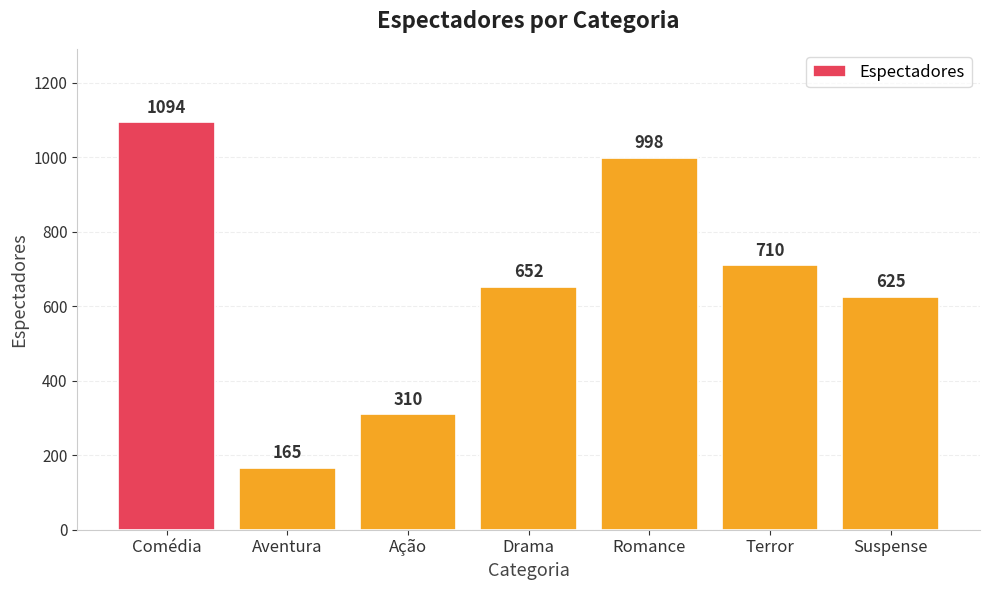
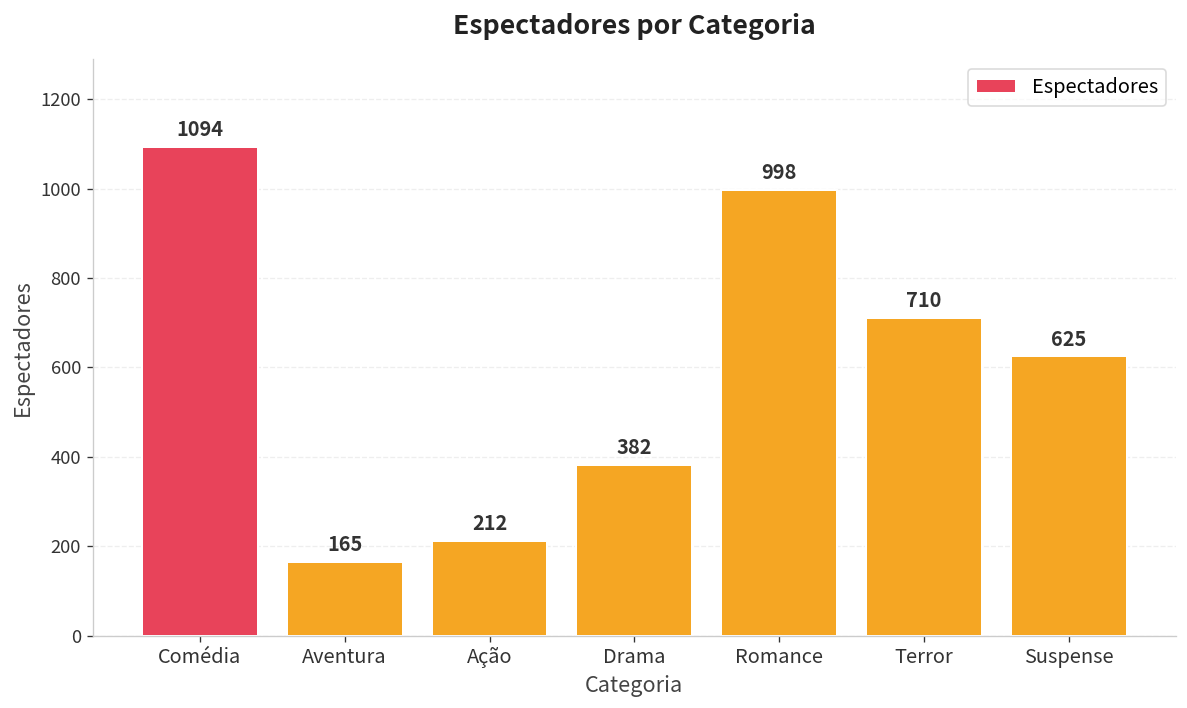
Ação: 310 -> 212
Drama: 652 -> 382
